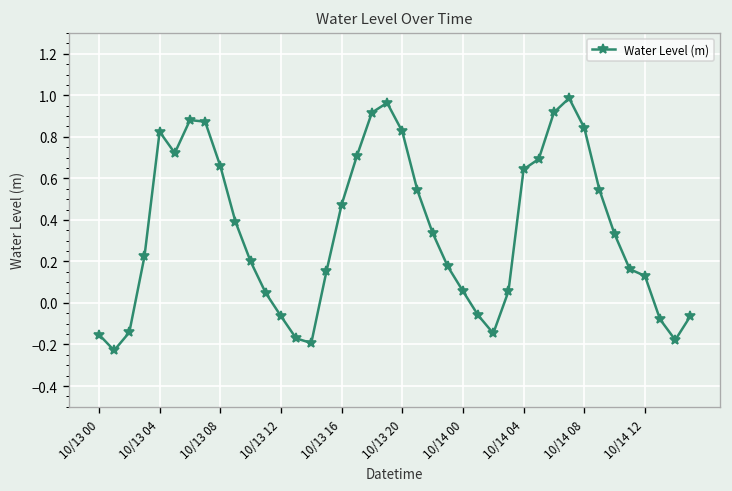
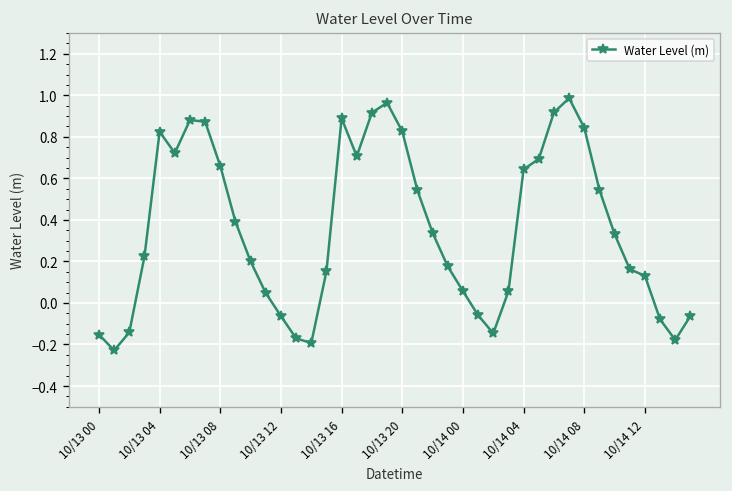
10/13 16: 0.47 -> 0.89
